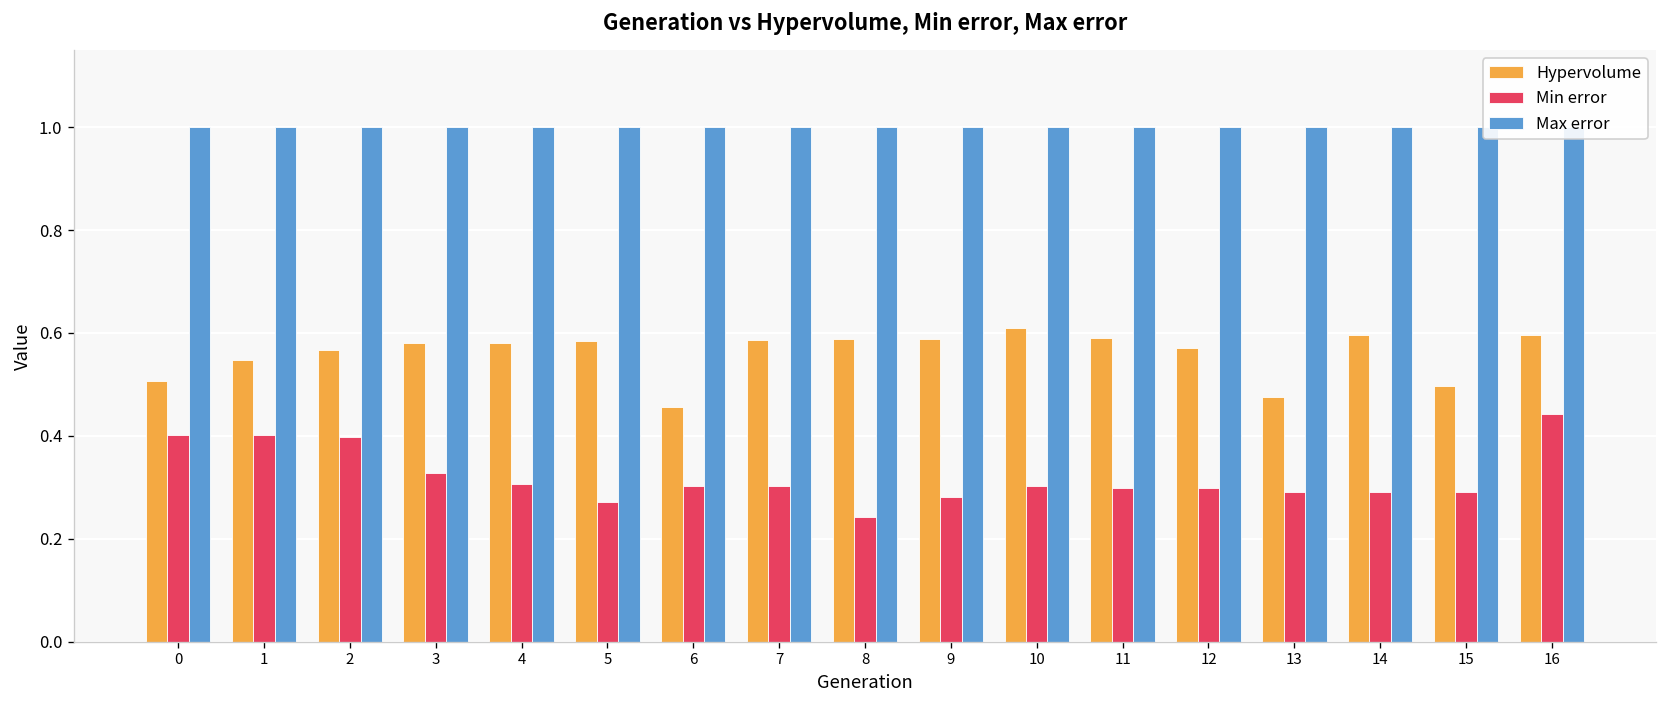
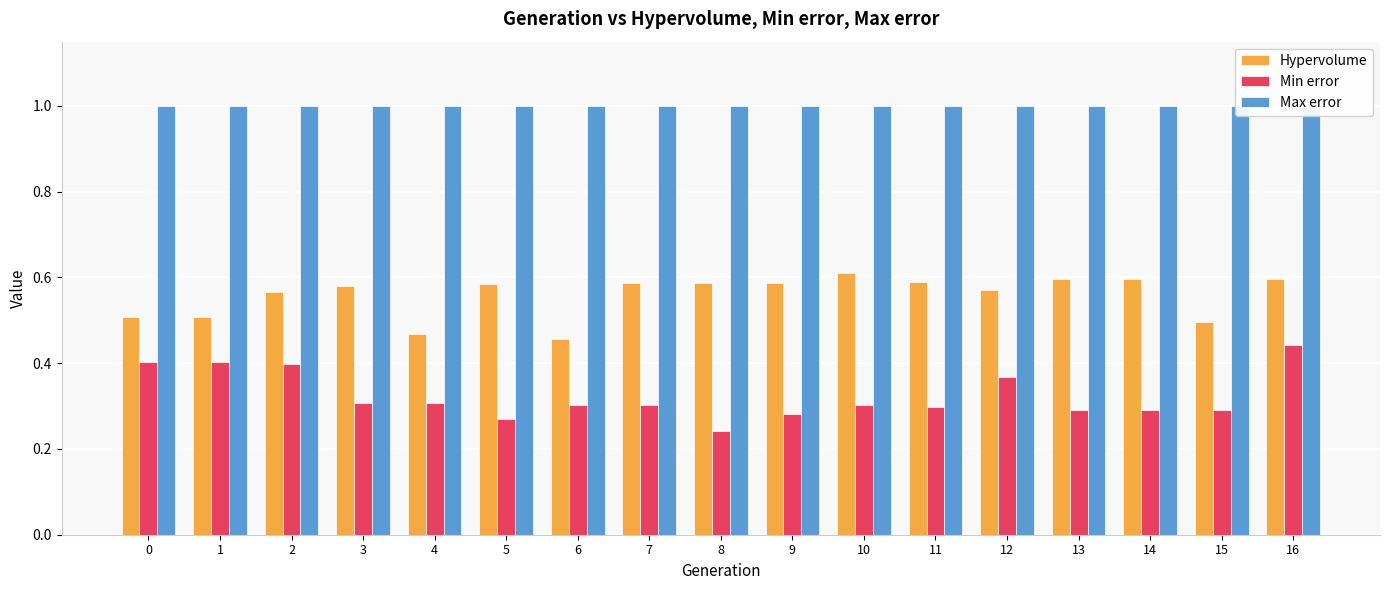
Hypervolume, 1: 0.55 -> 0.51
Min error, 3: 0.33 -> 0.31
Hypervolume, 4: 0.58 -> 0.47
Min error, 12: 0.30 -> 0.37
Hypervolume, 13: 0.48 -> 0.60
